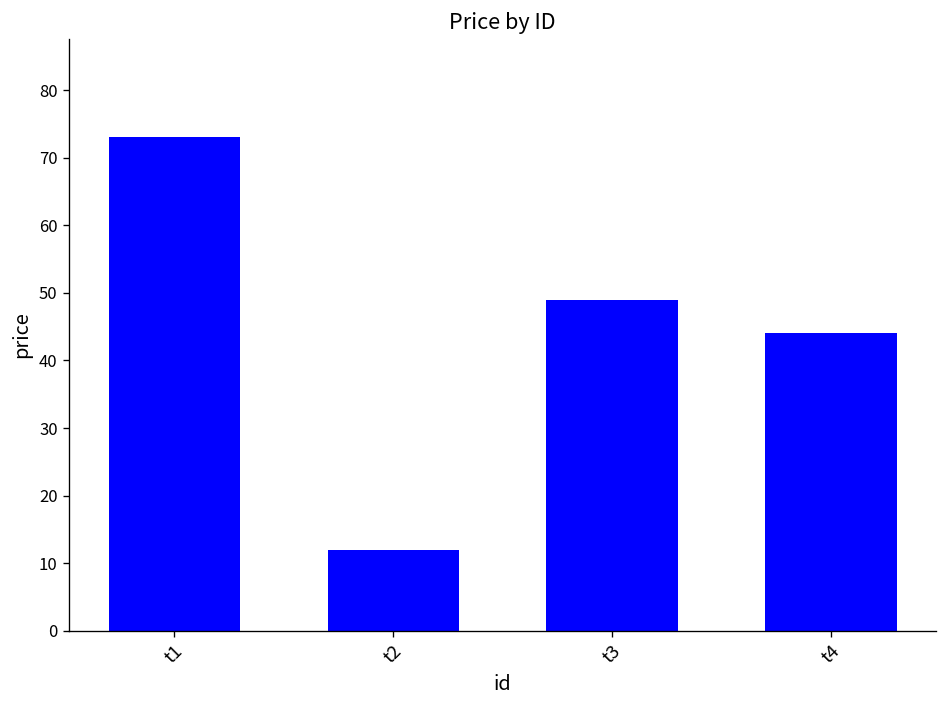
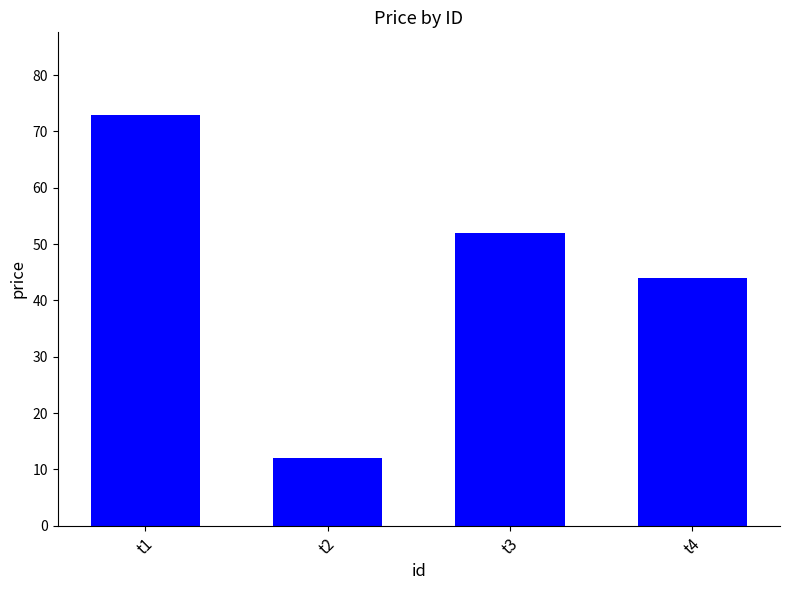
t3: 49 -> 52
